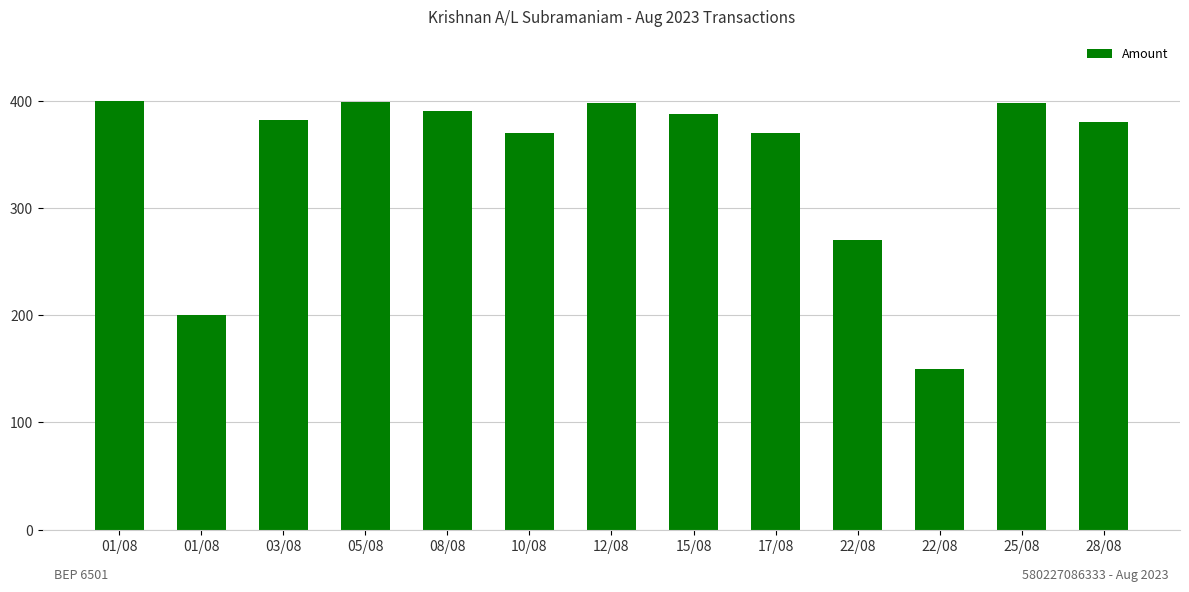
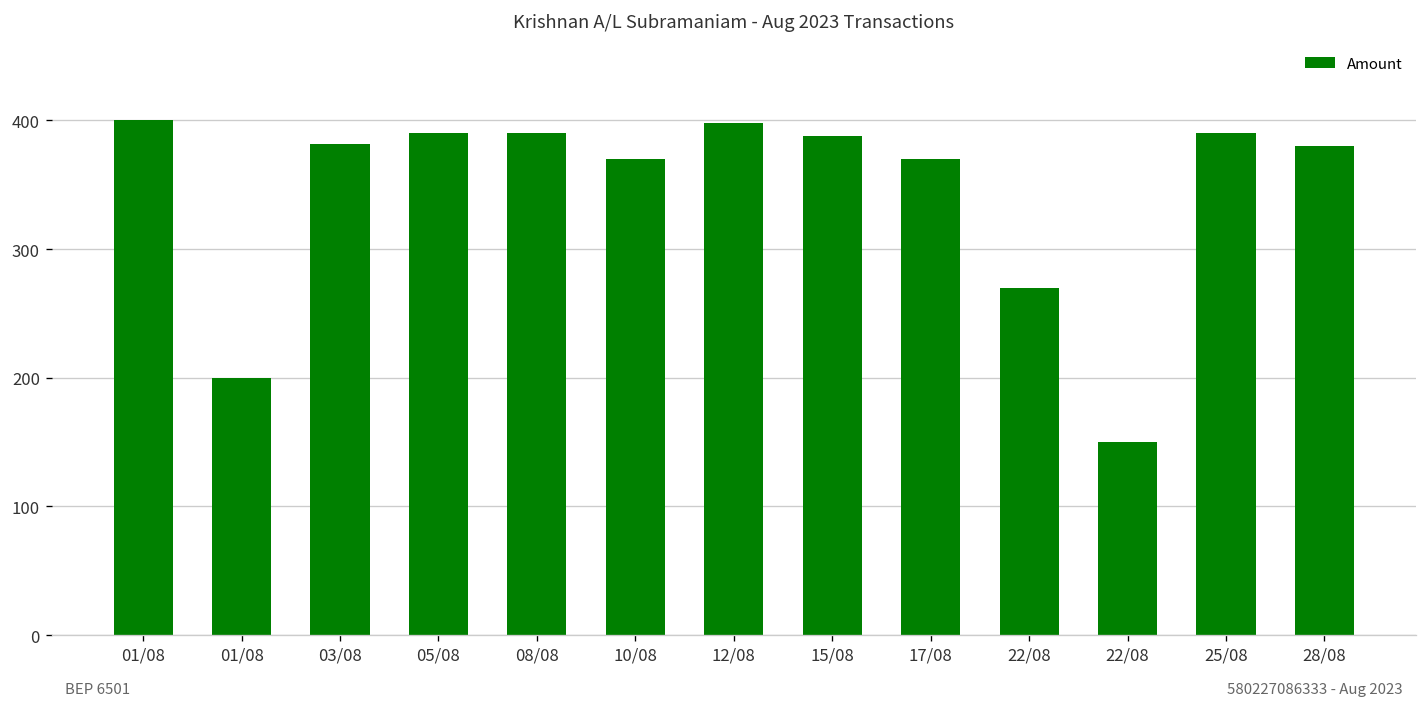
05/08: 399 -> 390
25/08: 398 -> 390
